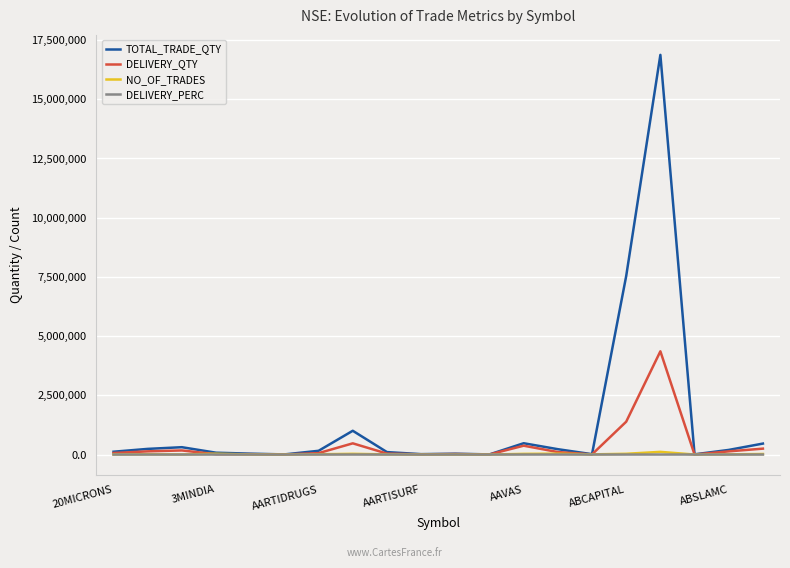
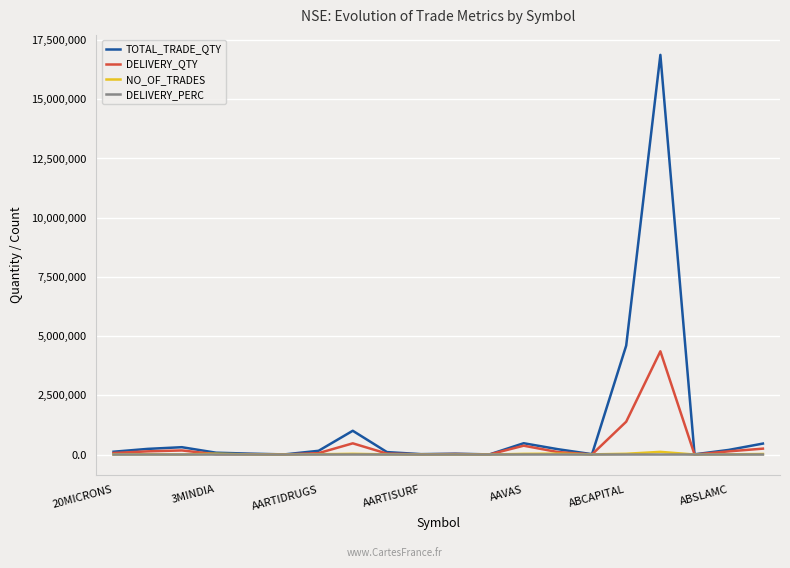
TOTAL_TRADE_QTY, ABCAPITAL: 7,500,000 -> 4,600,000
